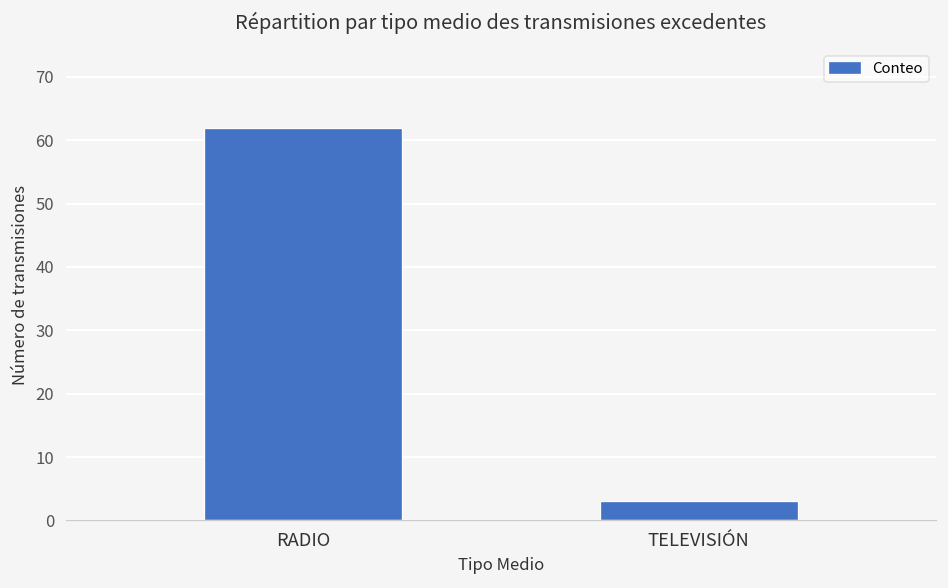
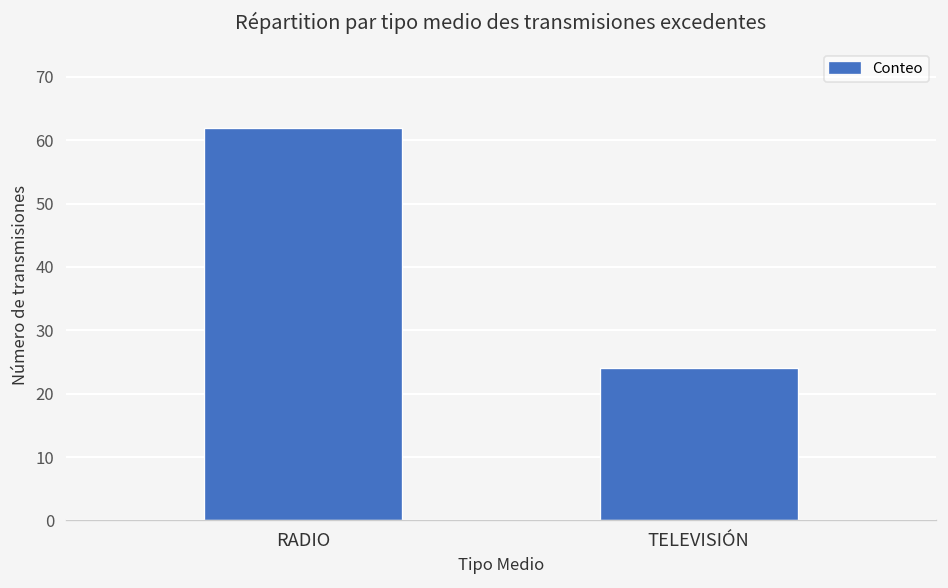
TELEVISIÓN: 3 -> 24
